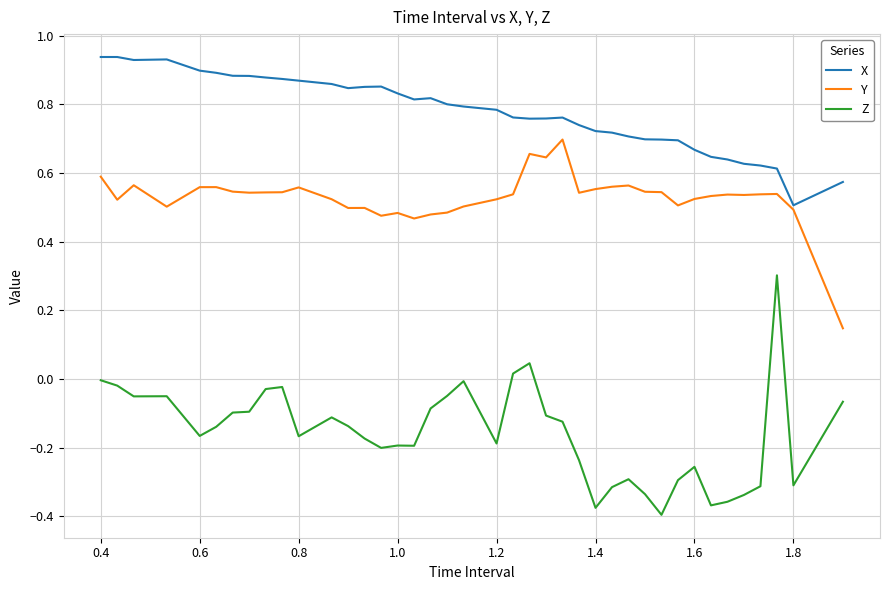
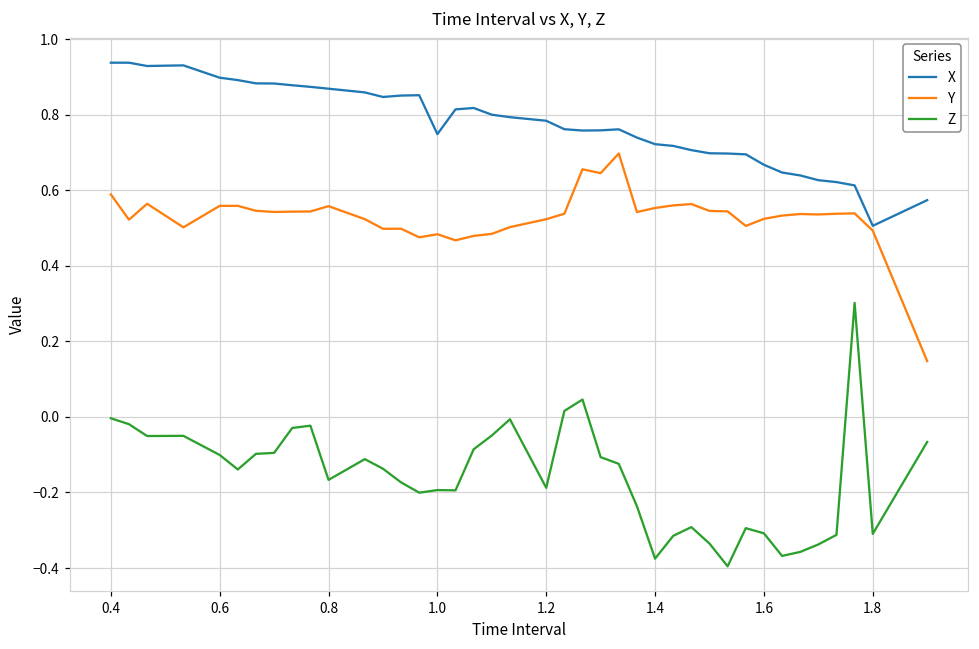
Z, 0.6: -0.17 -> -0.10
X, 1.0: 0.83 -> 0.75
Z, 1.6: -0.26 -> -0.31
